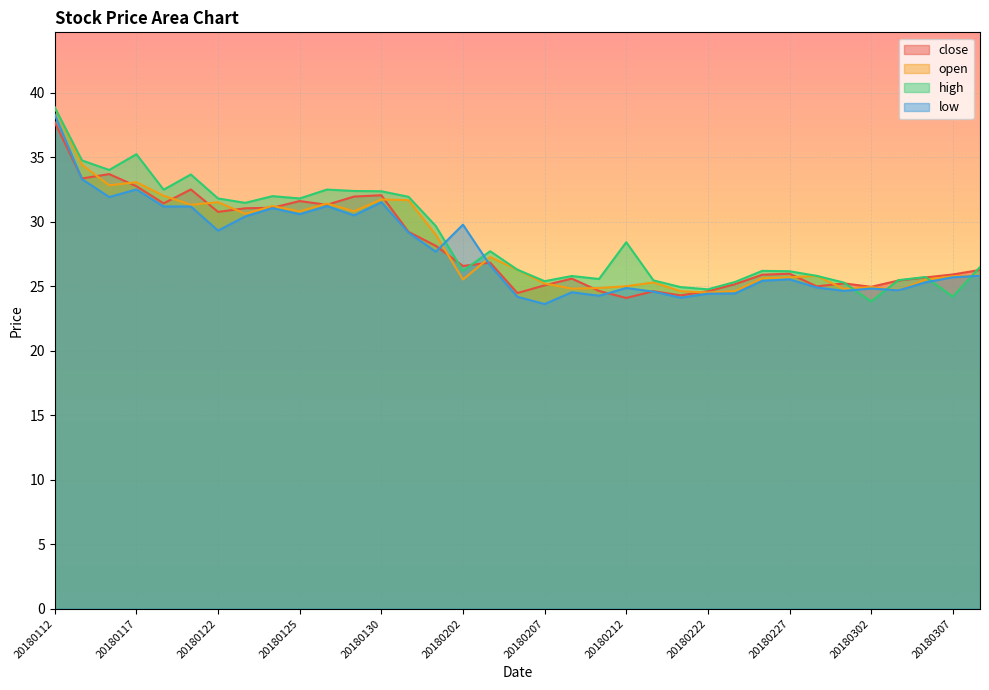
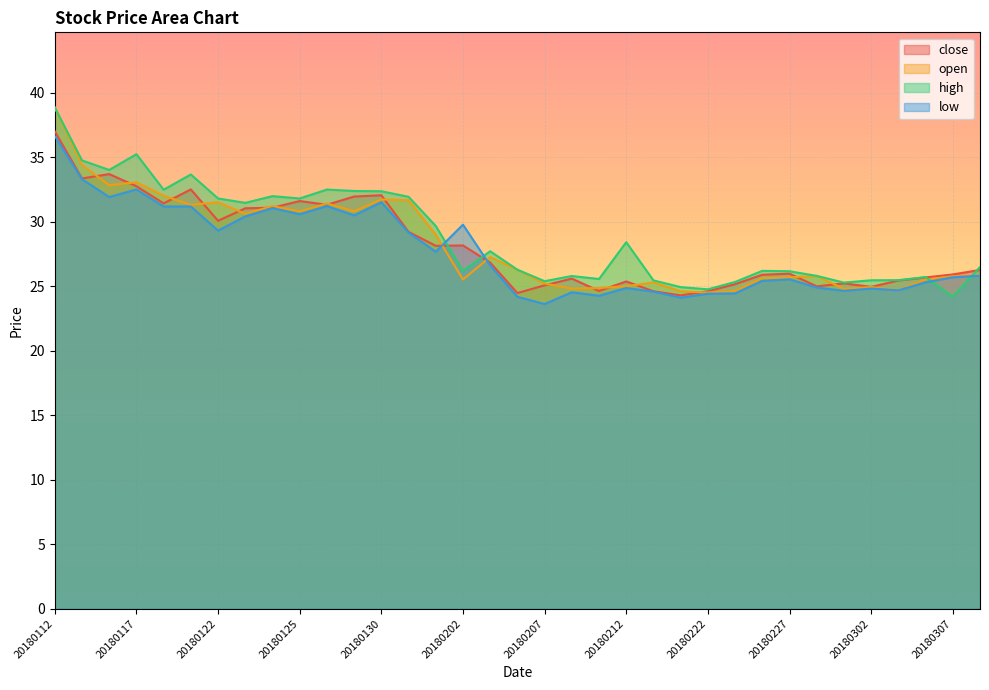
close, 20180112: 37.7 -> 37.0
low, 20180112: 38.3 -> 36.6
close, 20180122: 30.8 -> 30.1
close, 20180202: 26.6 -> 28.2
close, 20180212: 24.1 -> 25.4
high, 20180302: 23.8 -> 25.5
